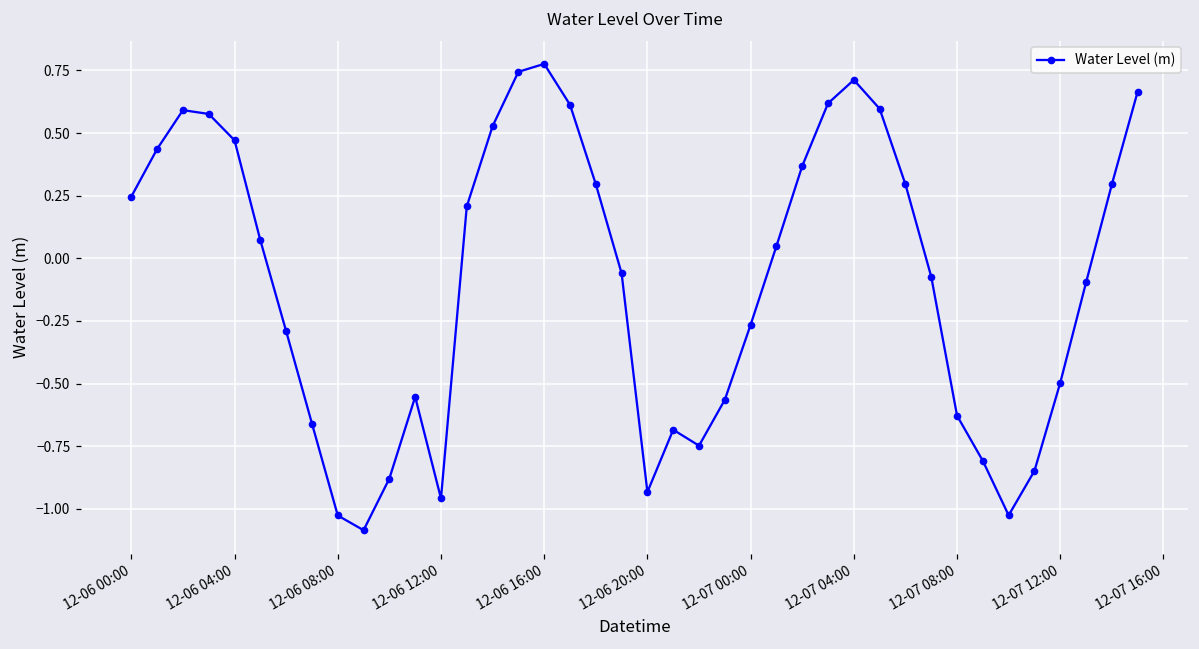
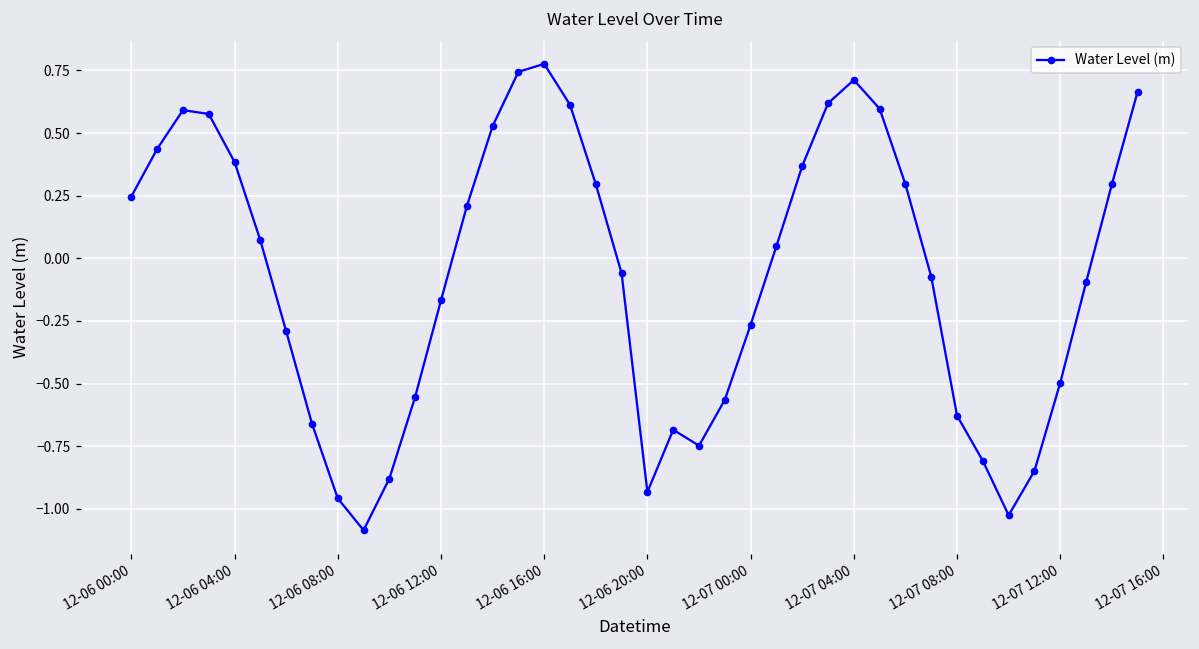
12-06 04:00: 0.47 -> 0.38
12-06 08:00: -1.03 -> -0.96
12-06 12:00: -0.96 -> -0.17
